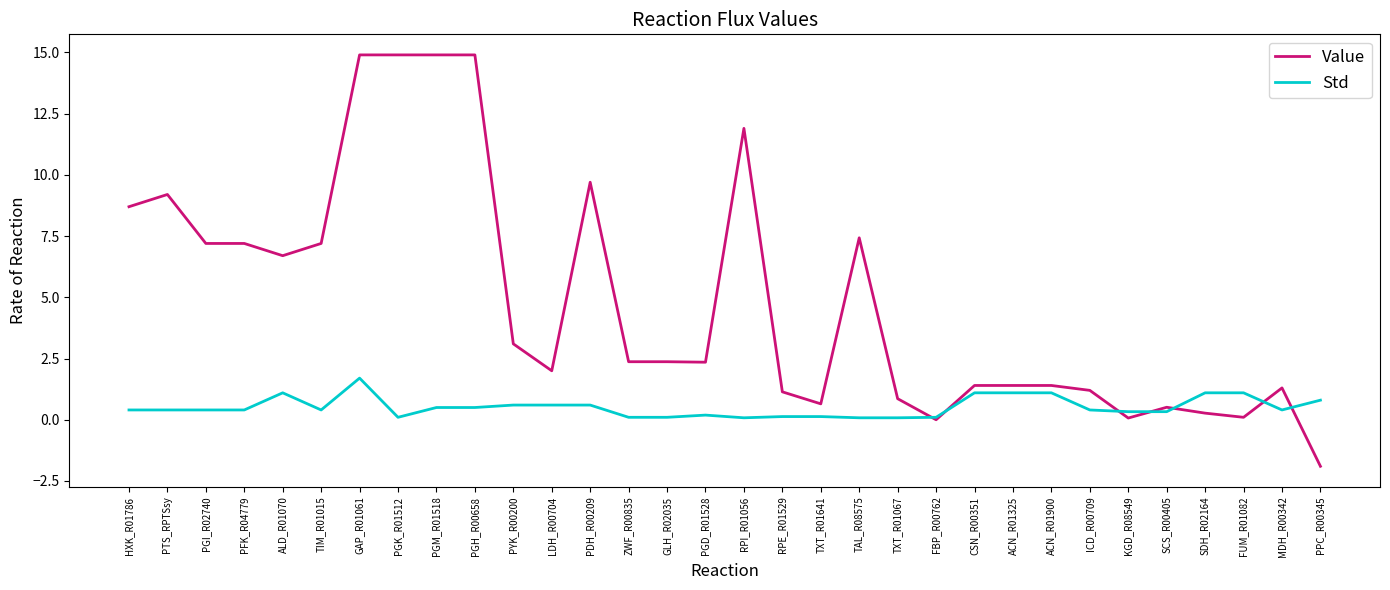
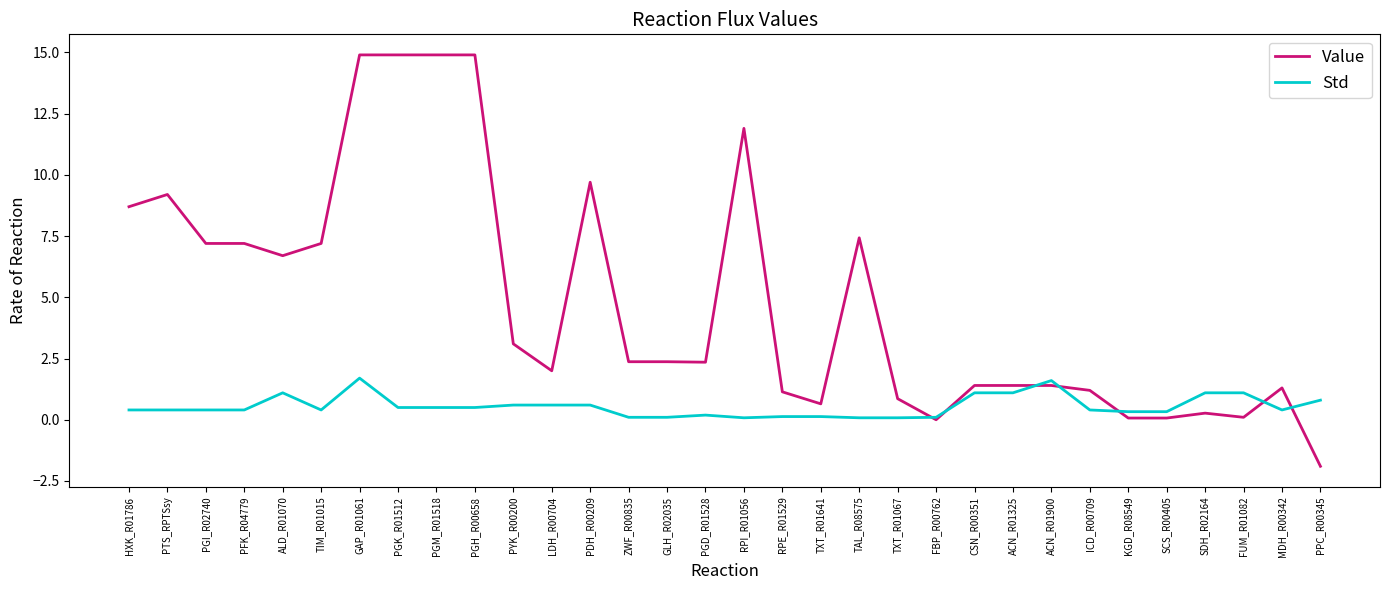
Std, PGK_R01512: 0.1 -> 0.5
Std, ACN_R01900: 1.1 -> 1.6
Value, SCS_R00405: 0.5 -> 0.1
